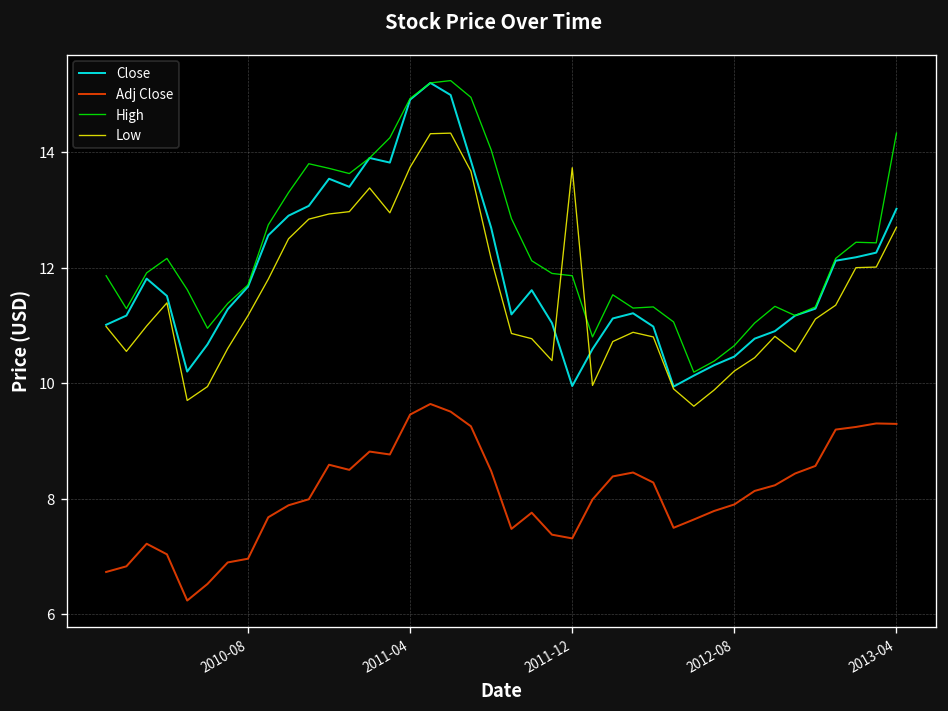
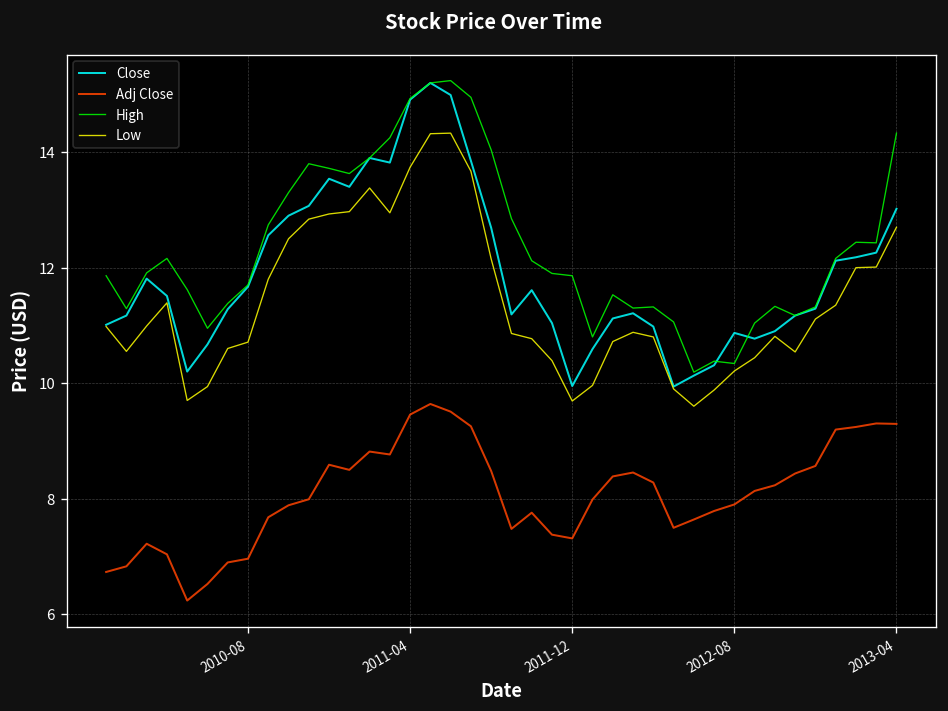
Low, 2010-08: 11.2 -> 10.7
Low, 2011-12: 13.7 -> 9.7
Close, 2012-08: 10.5 -> 10.9
High, 2012-08: 10.7 -> 10.3
